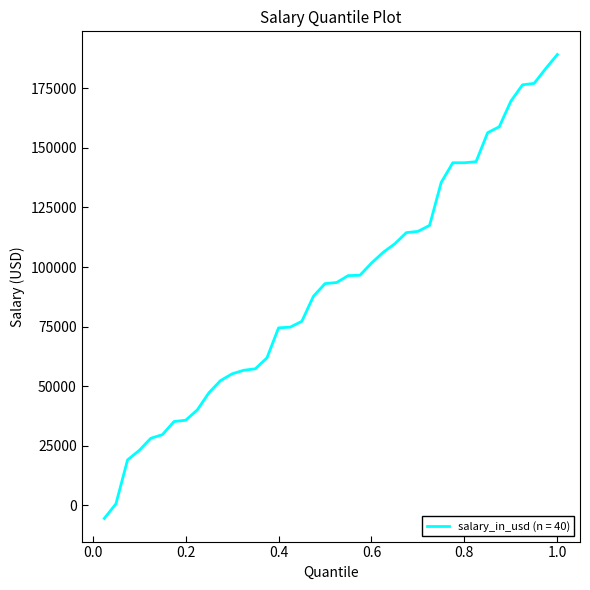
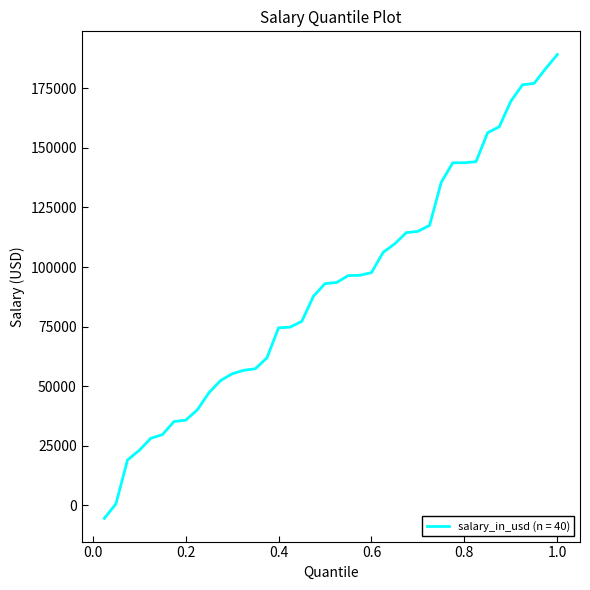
0.6: 102000 -> 98000
